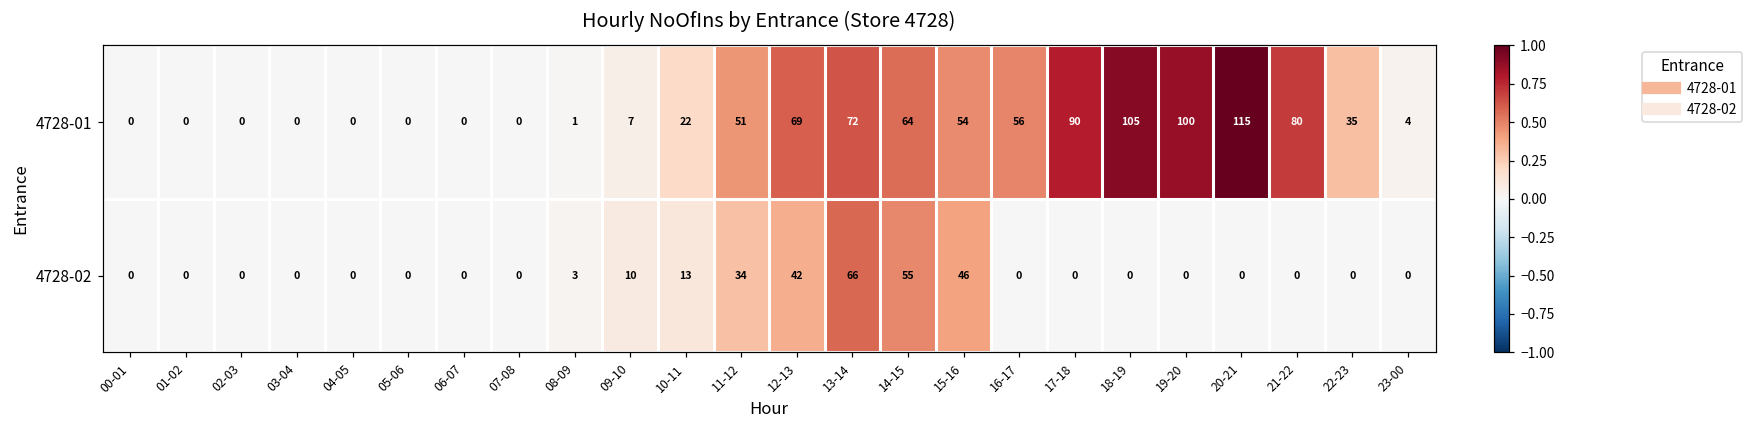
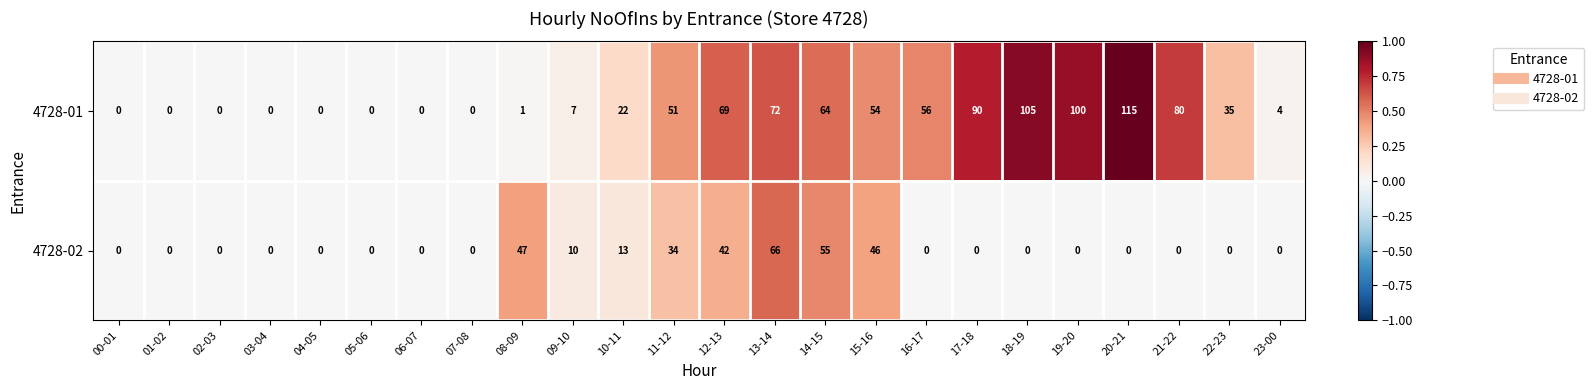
4728-02, 08-09: 3 -> 47
